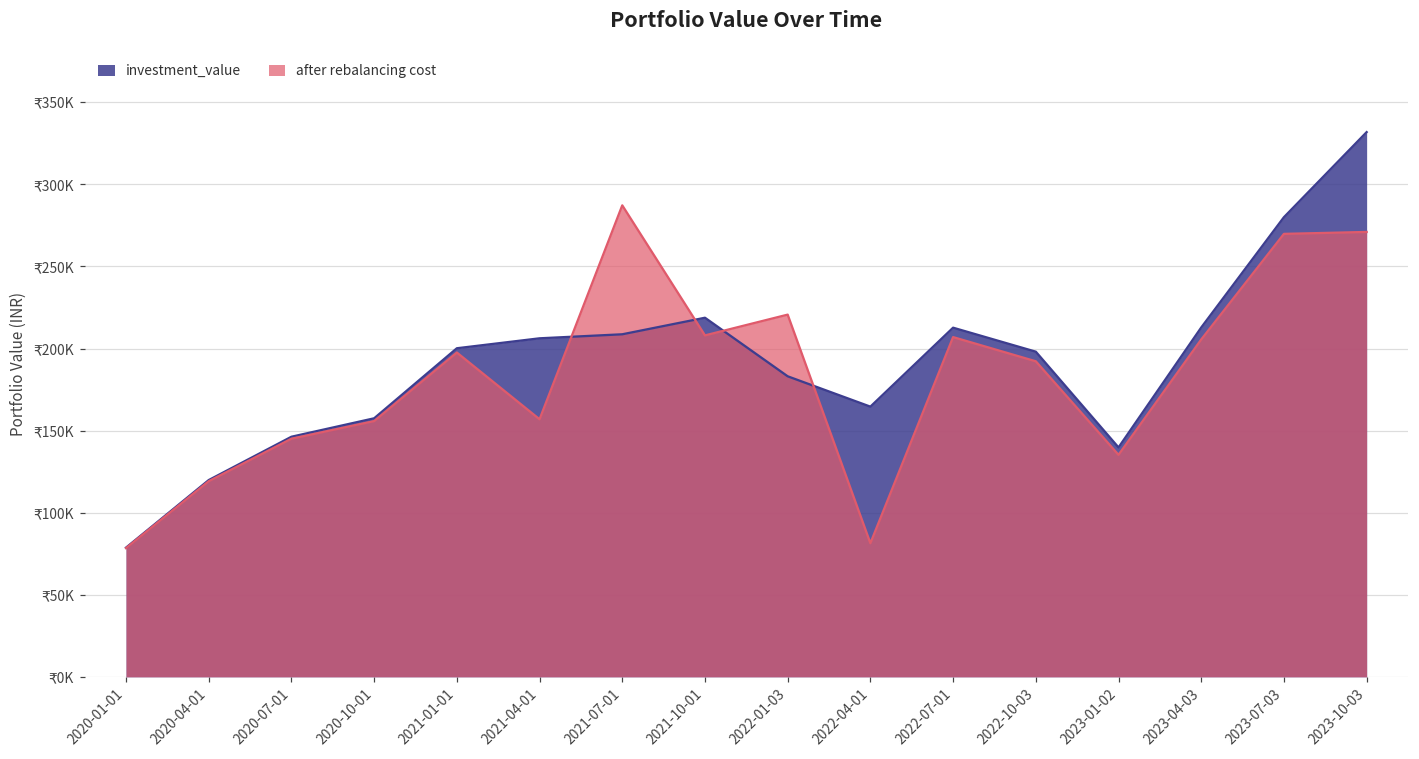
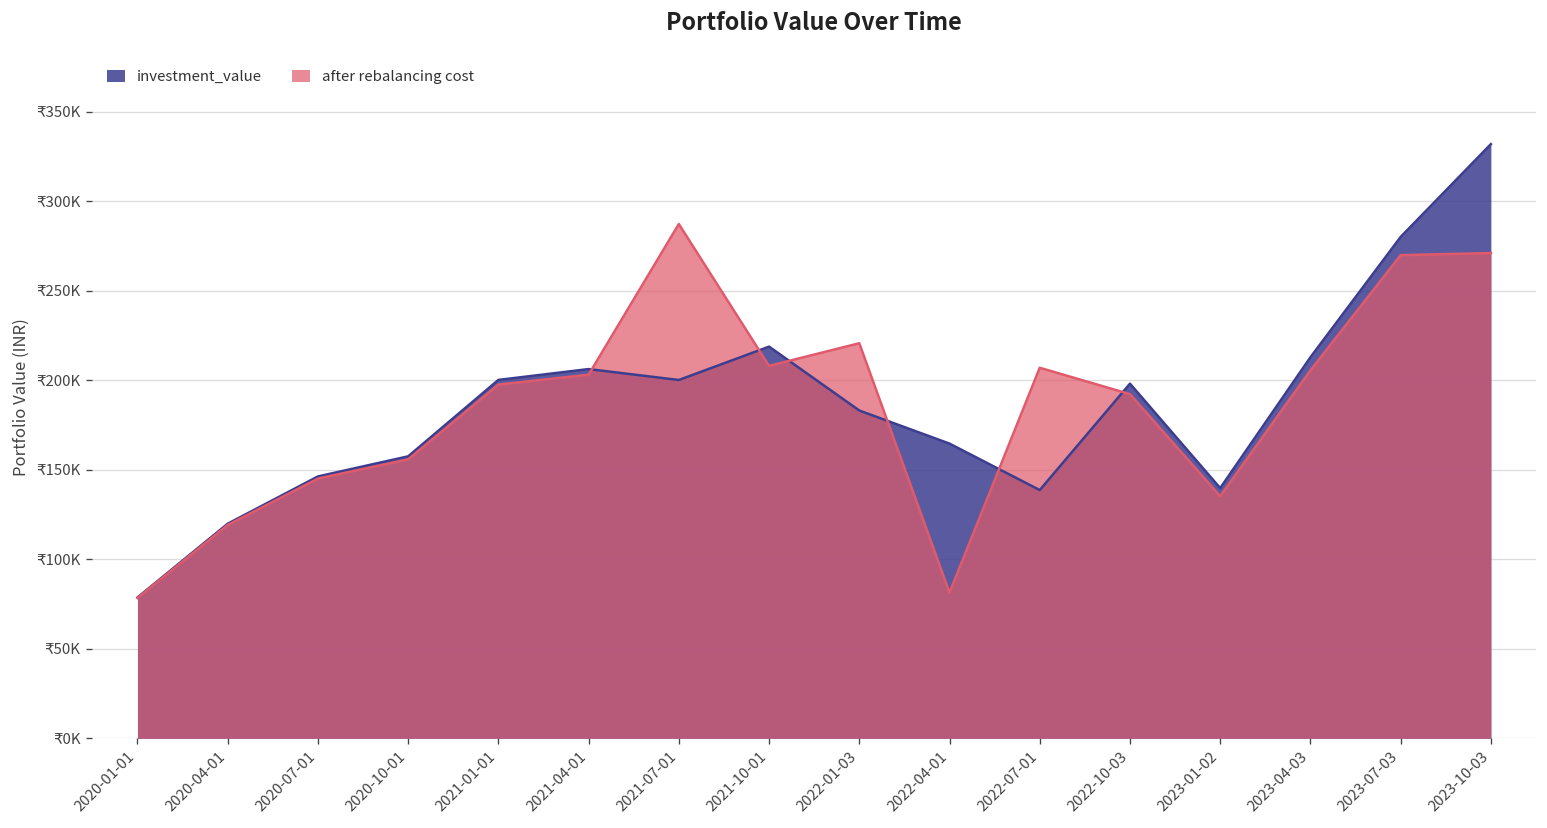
after rebalancing cost, 2021-04-01: ₹157000 -> ₹203000
investment_value, 2021-07-01: ₹209000 -> ₹200000
investment_value, 2022-07-01: ₹213000 -> ₹139000
